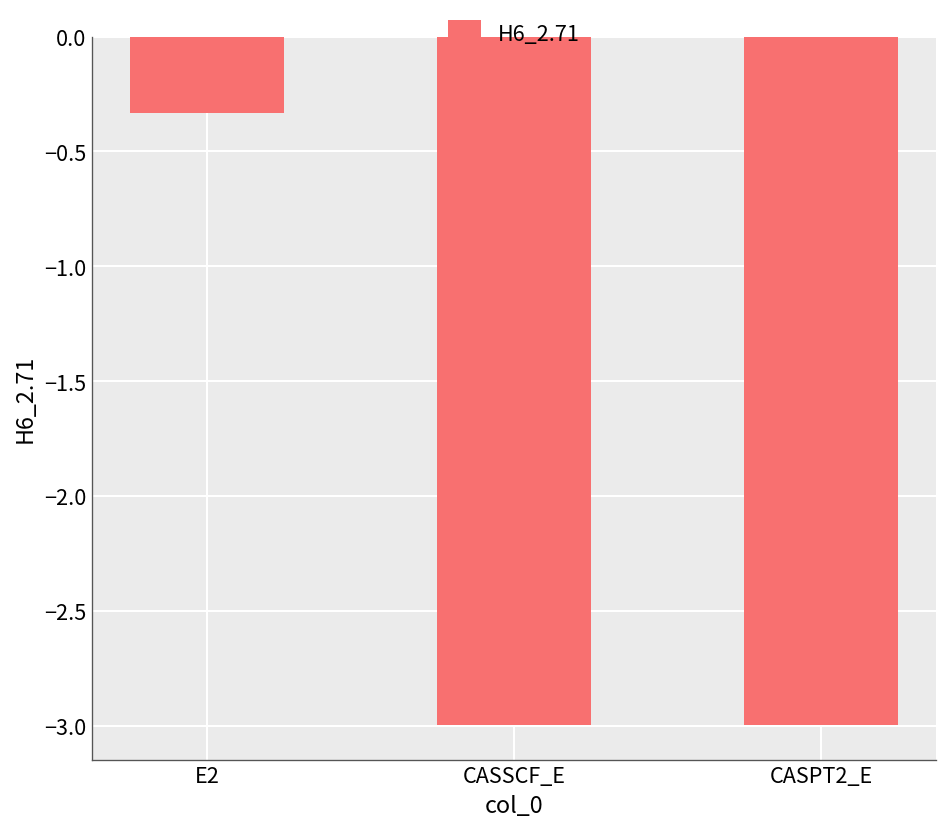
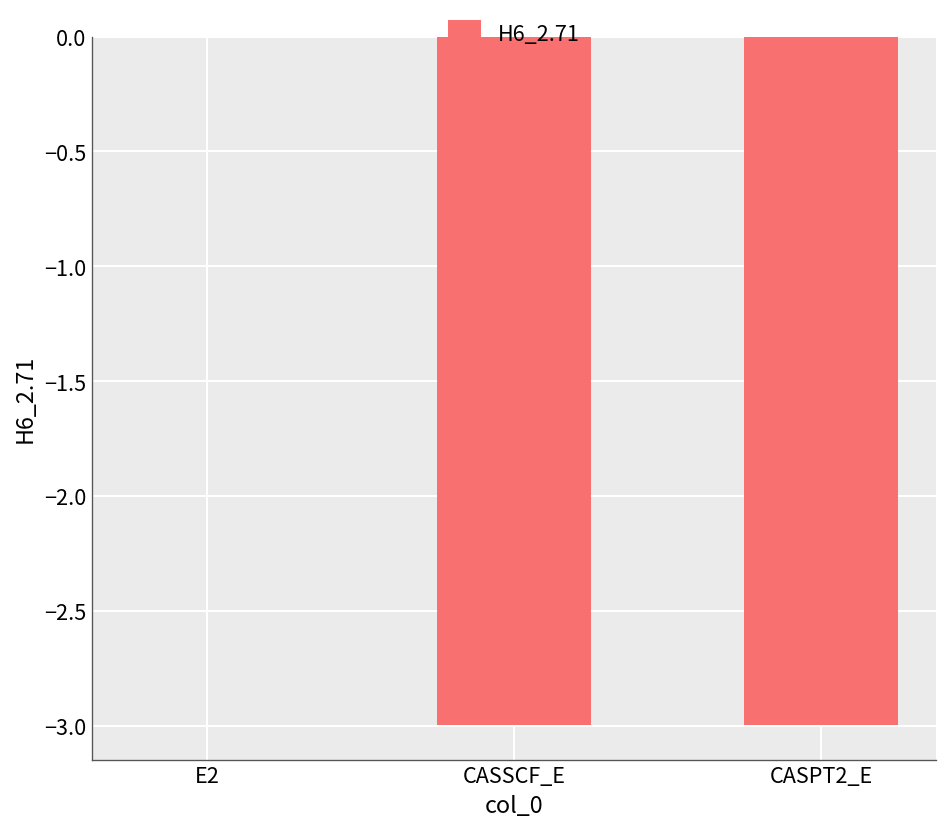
E2: -0.33 -> 0.00
